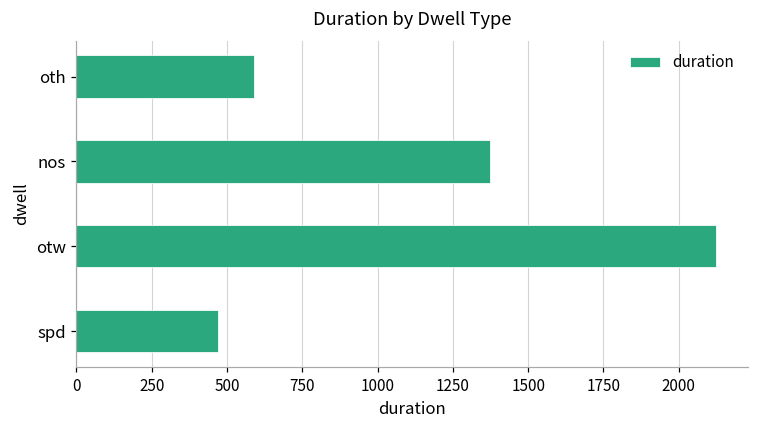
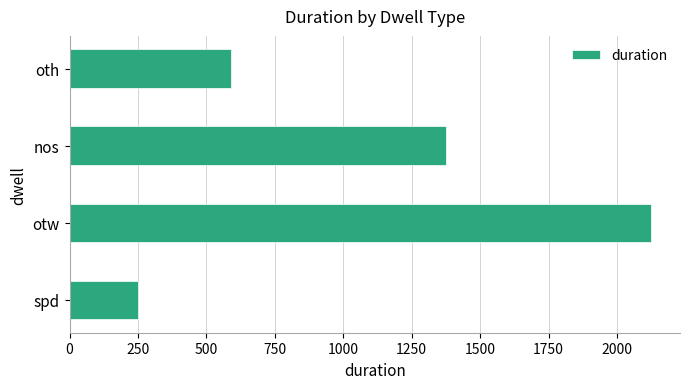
spd: 470 -> 250
